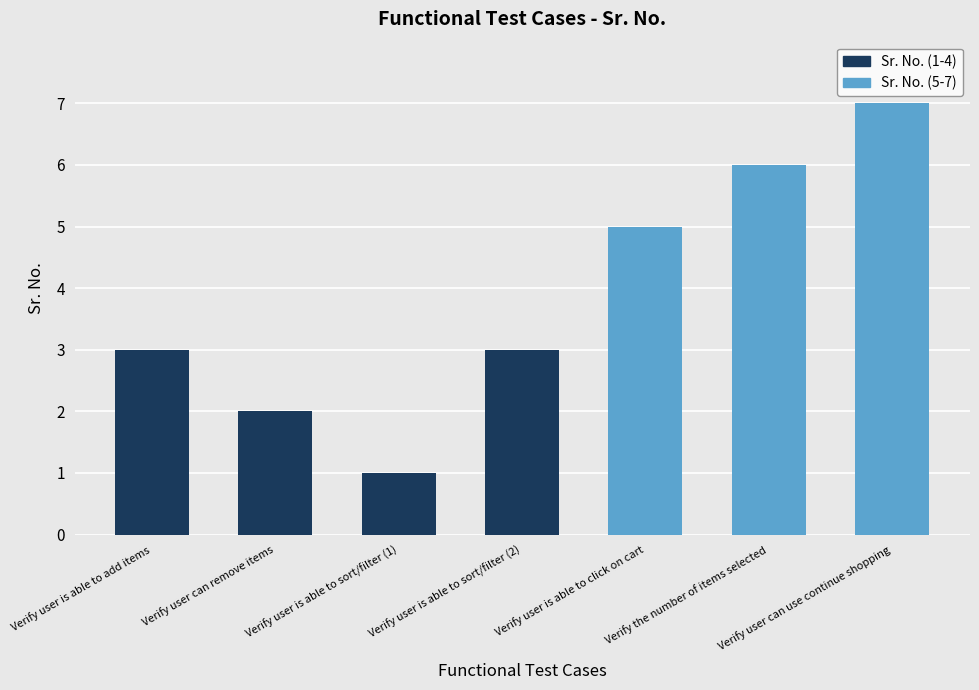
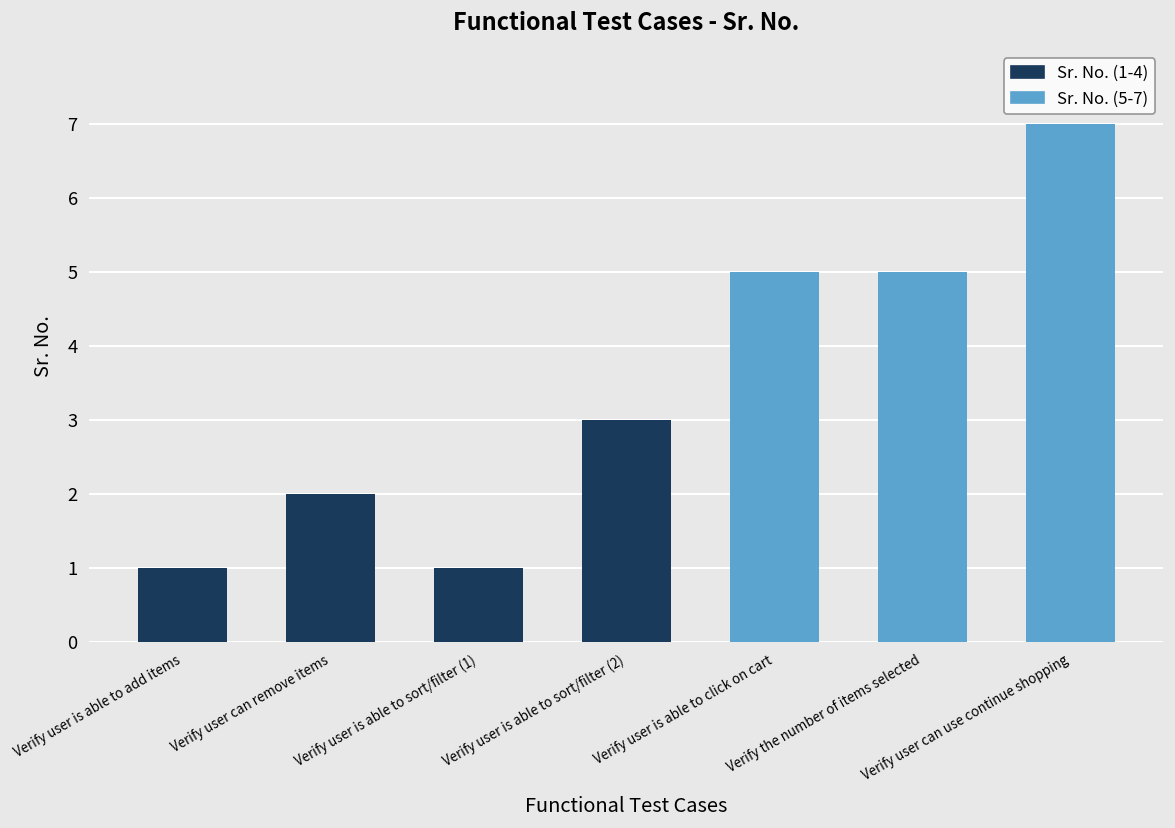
Verify user is able to add items: 3 -> 1
Verify the number of items selected: 6 -> 5
